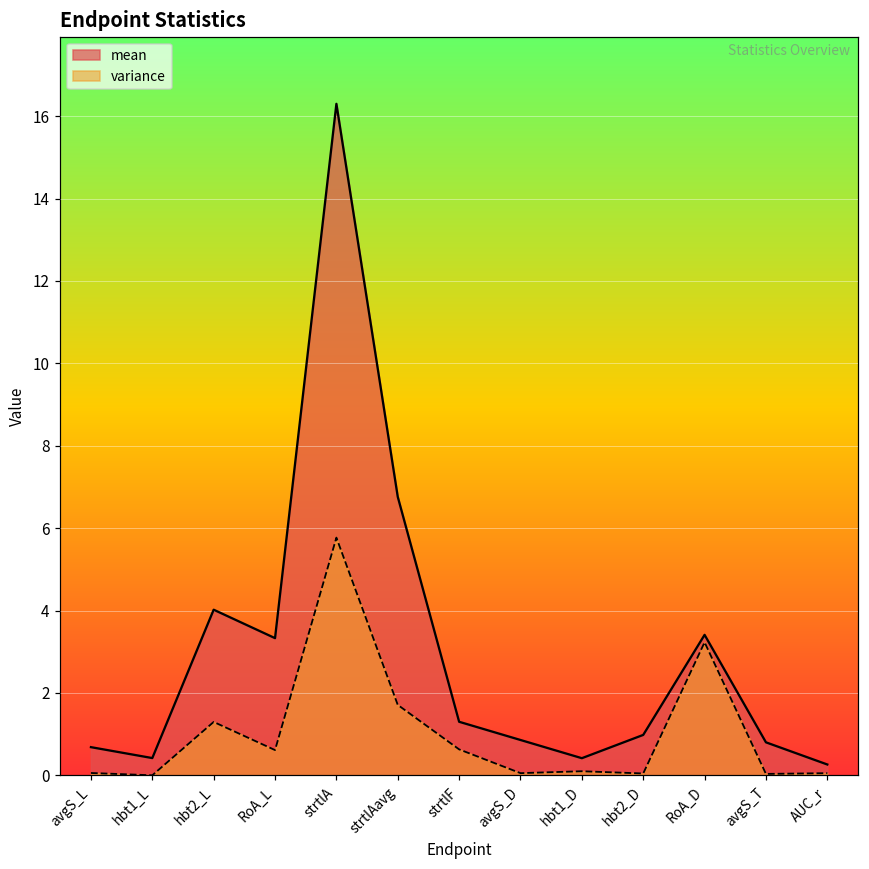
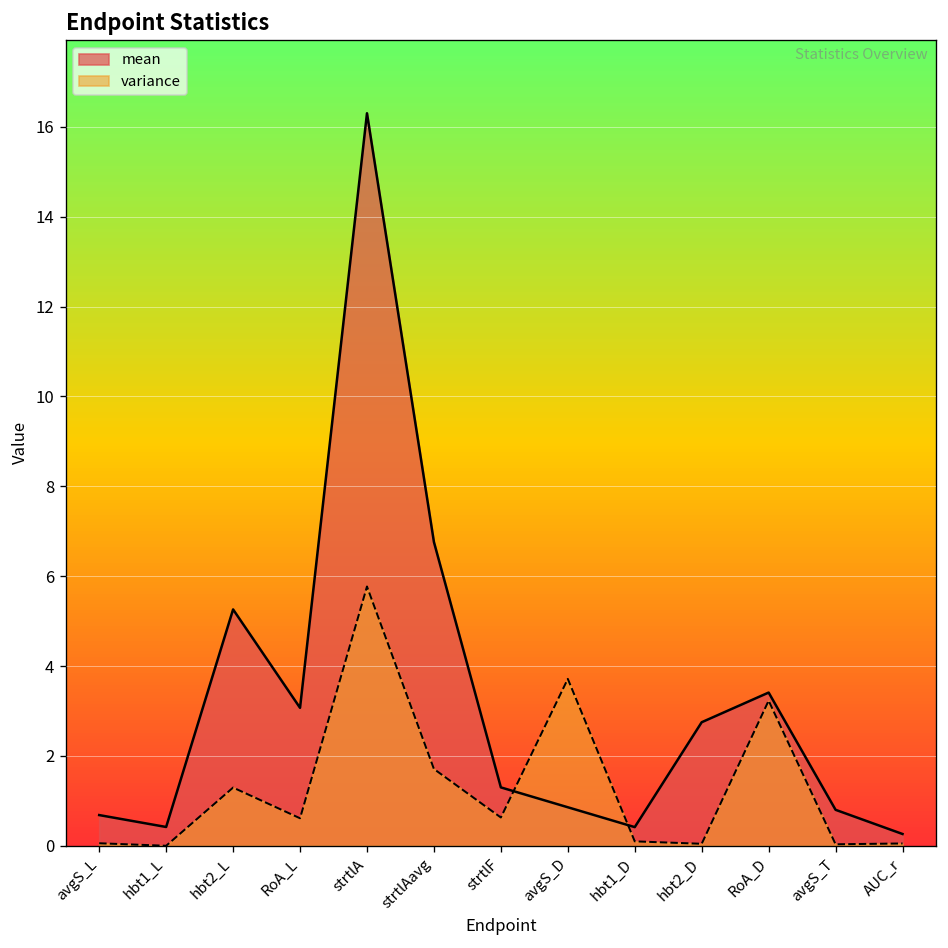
mean, hbt2_L: 4.0 -> 5.3
mean, RoA_L: 3.3 -> 3.1
variance, avgS_D: 0.1 -> 3.7
mean, hbt2_D: 1.0 -> 2.8
